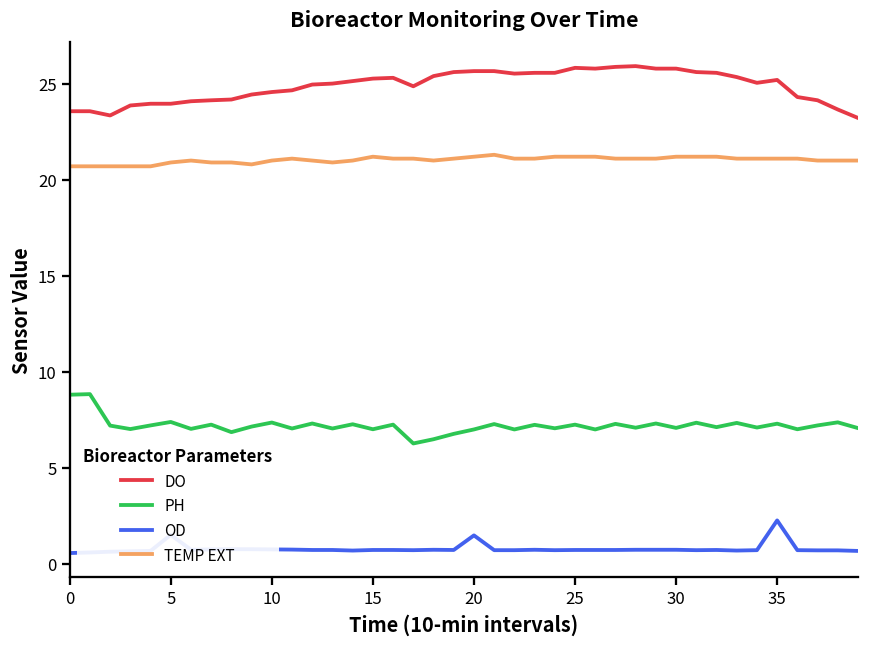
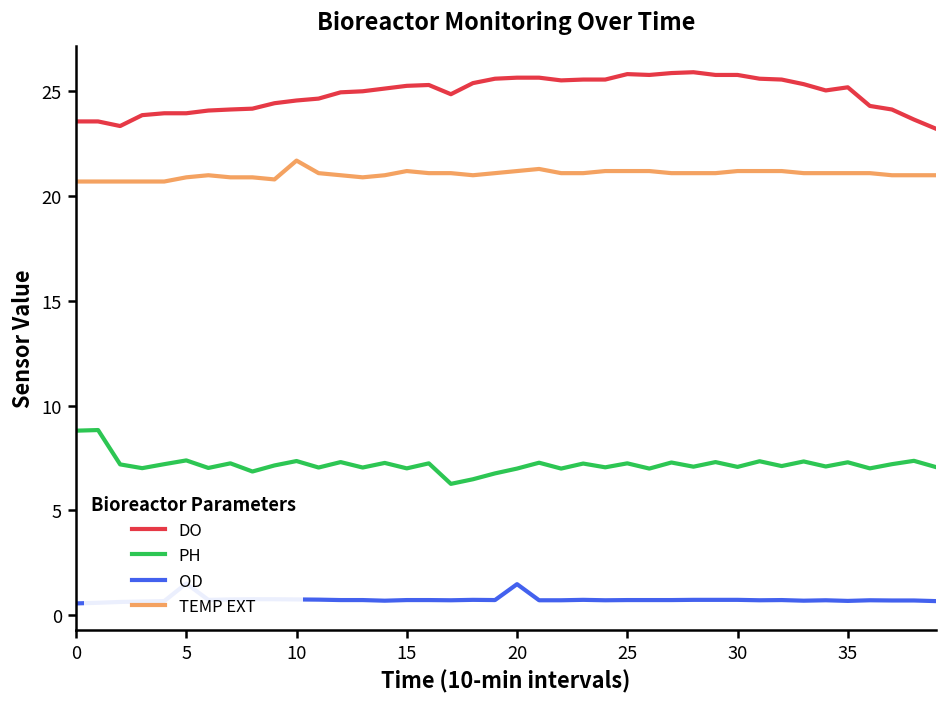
TEMP EXT, 10: 21.0 -> 21.7
OD, 35: 2.3 -> 0.7
